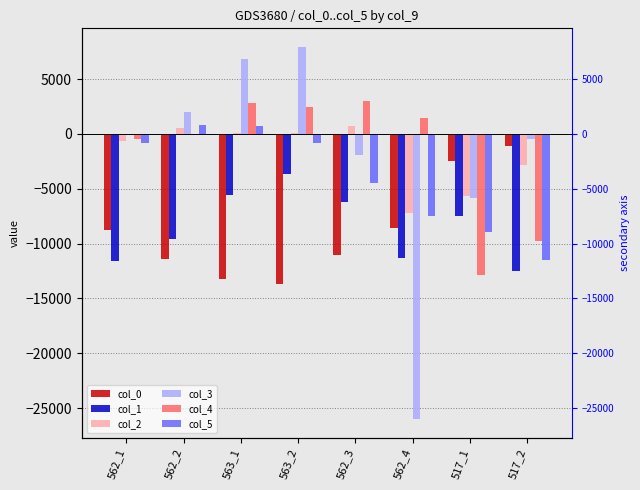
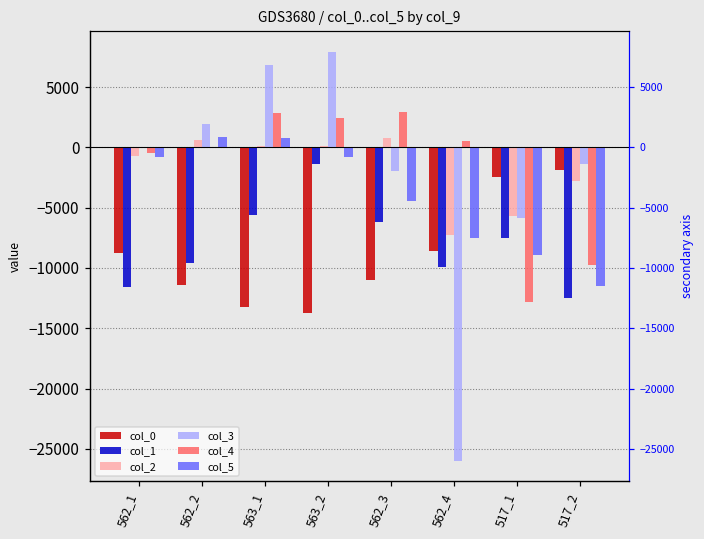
col_1, 563_2: -3700 -> -1400
col_1, 562_4: -11300 -> -10000
col_4, 562_4: 1400 -> 500
col_0, 517_2: -1100 -> -1900
col_3, 517_2: -500 -> -1400
